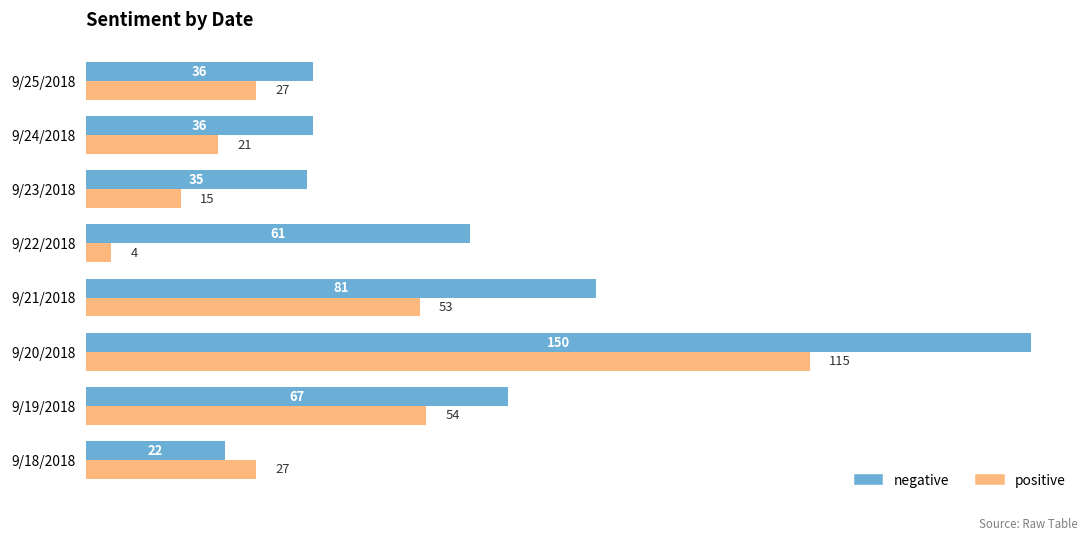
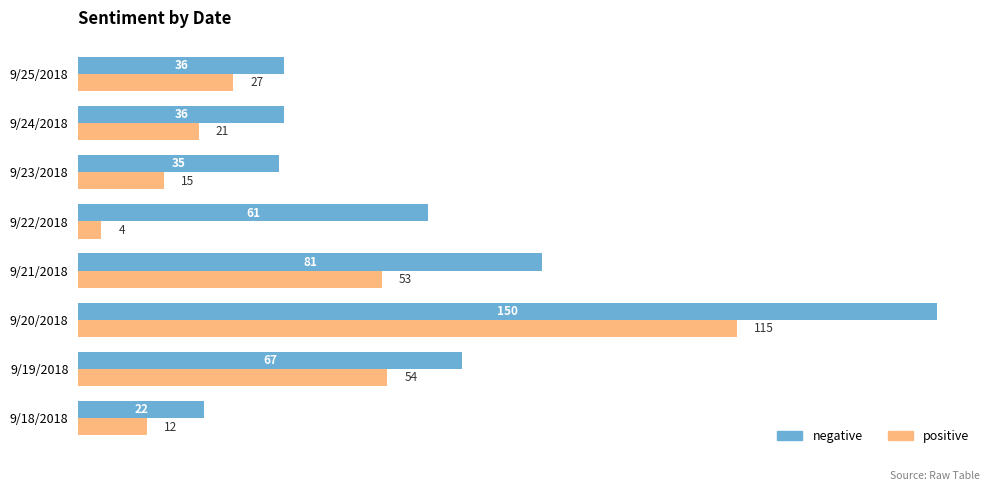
positive, 9/18/2018: 27 -> 12
